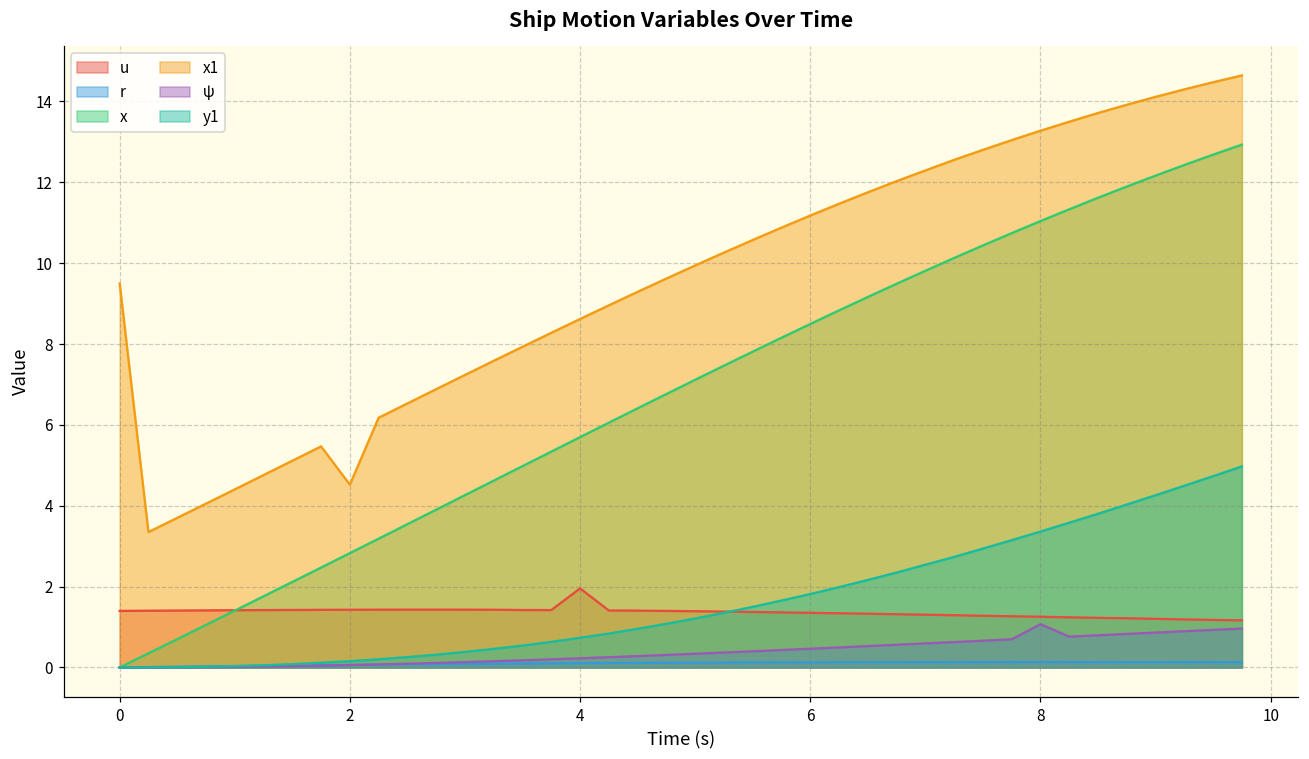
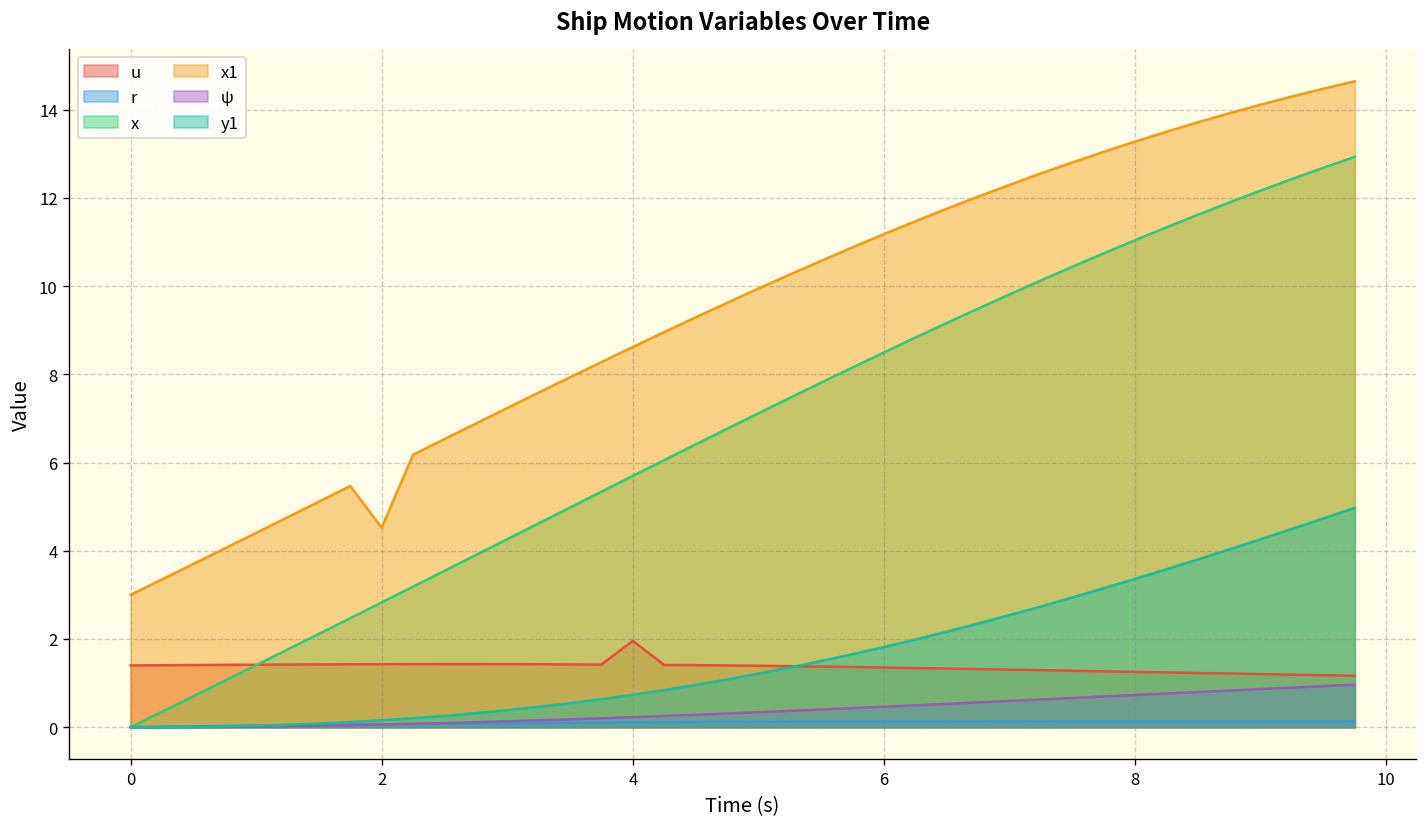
x1, 0: 9.5 -> 3.0
ψ, 8: 1.1 -> 0.7
